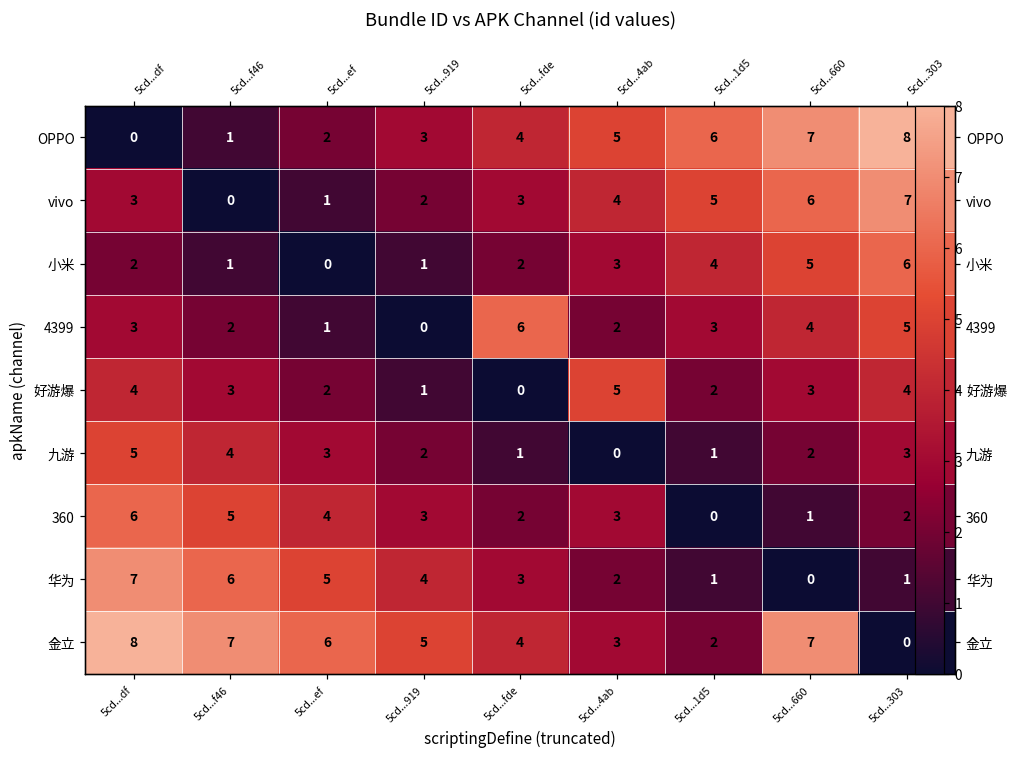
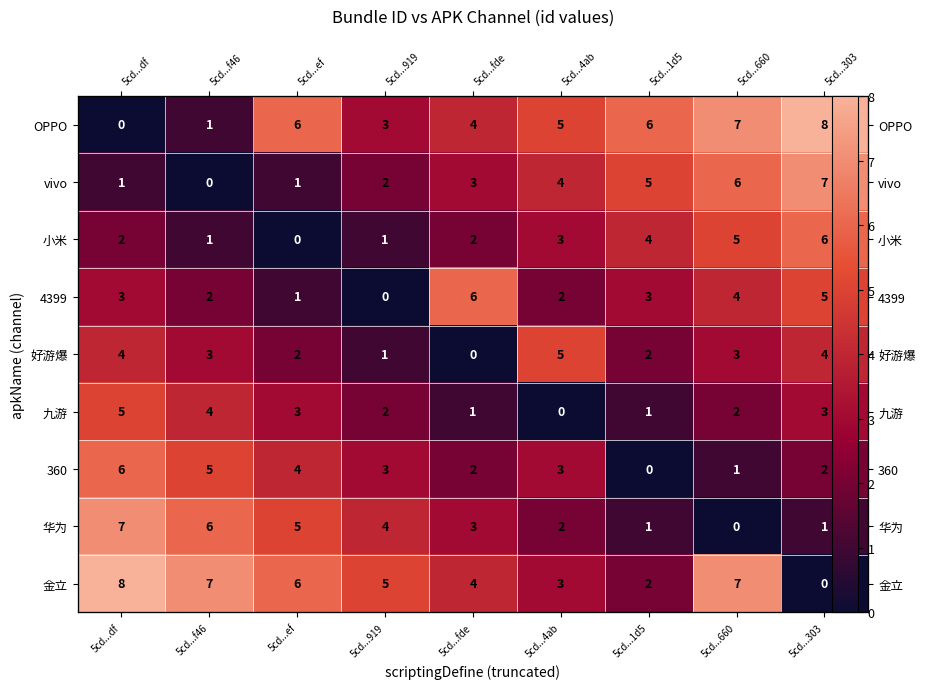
OPPO, 5cd...ef: 2 -> 6
vivo, 5cd...df: 3 -> 1
